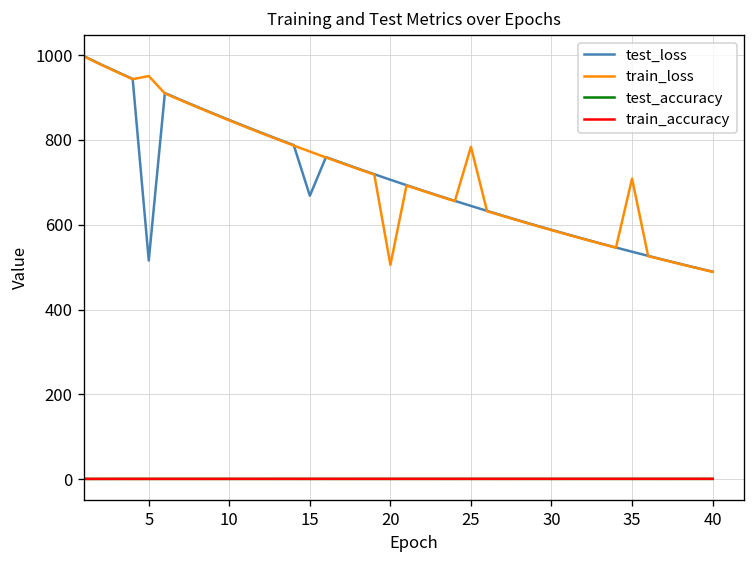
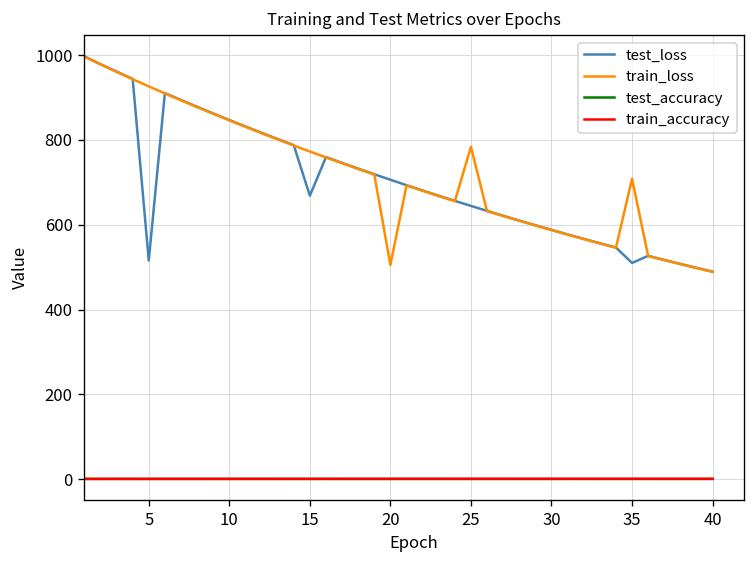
train_loss, 5: 950 -> 930
test_loss, 35: 540 -> 510
